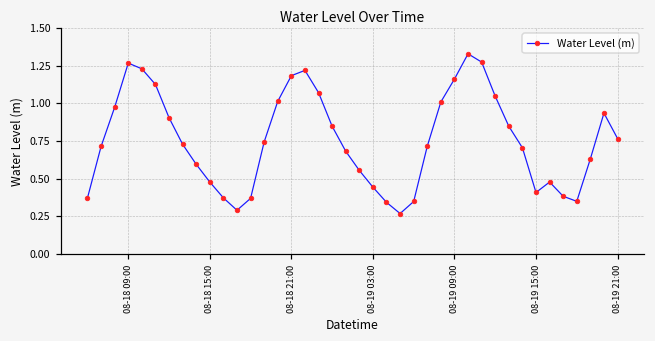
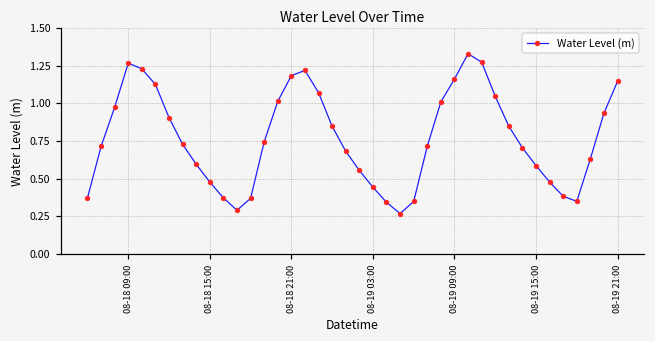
08-19 15:00: 0.41 -> 0.59
08-19 21:00: 0.77 -> 1.15
